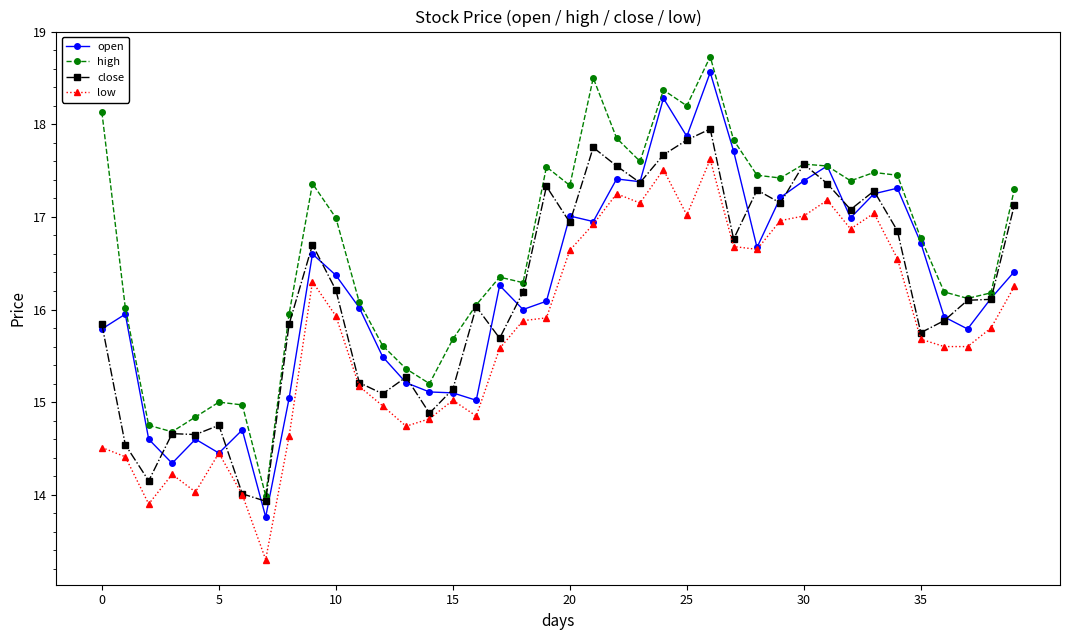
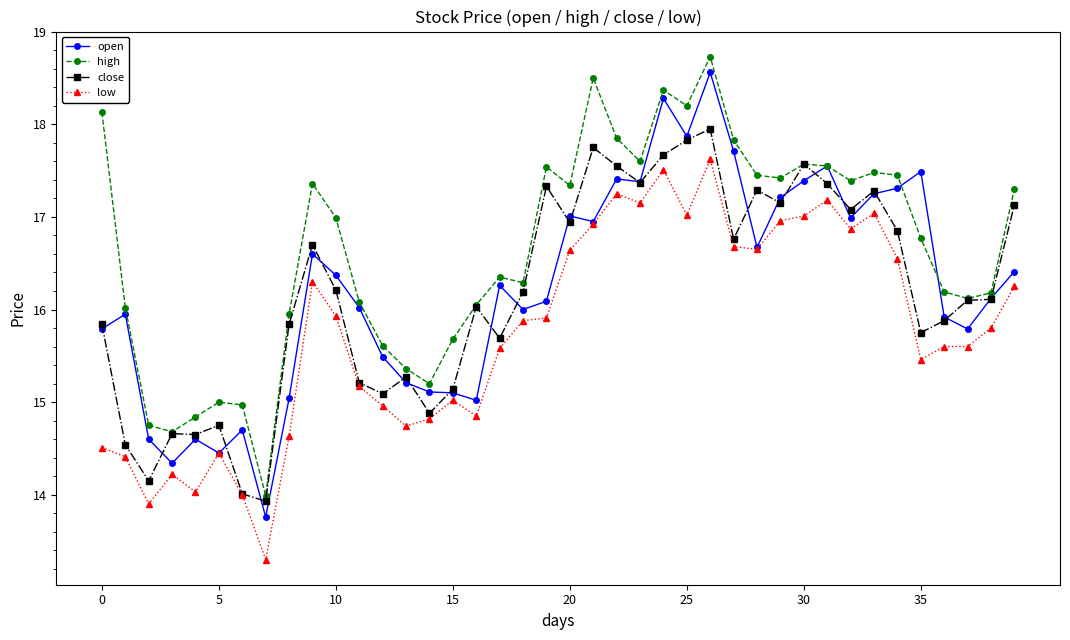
open, 35: 16.7 -> 17.5
low, 35: 15.7 -> 15.5
